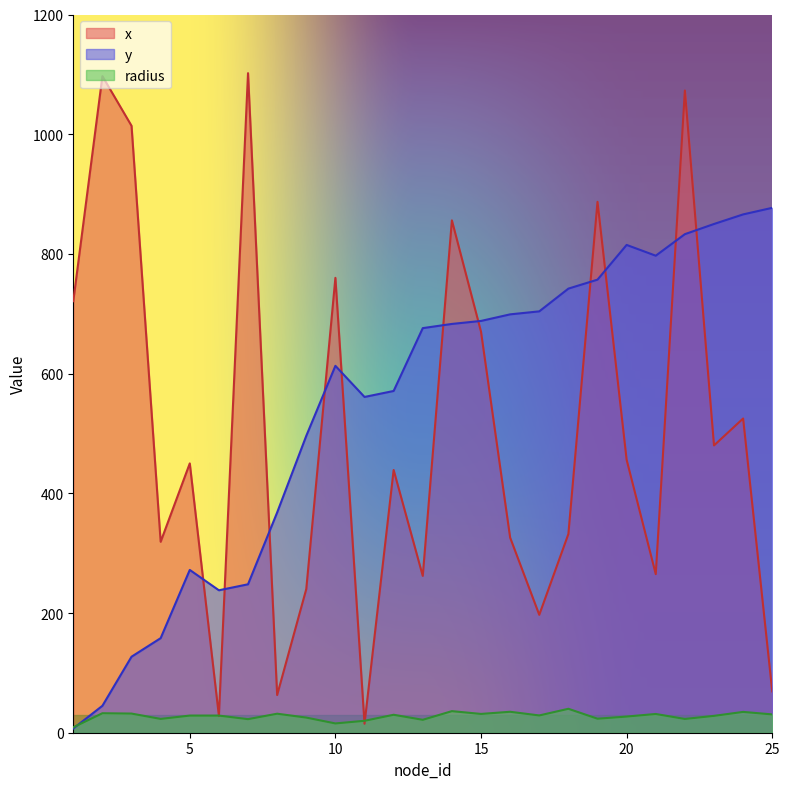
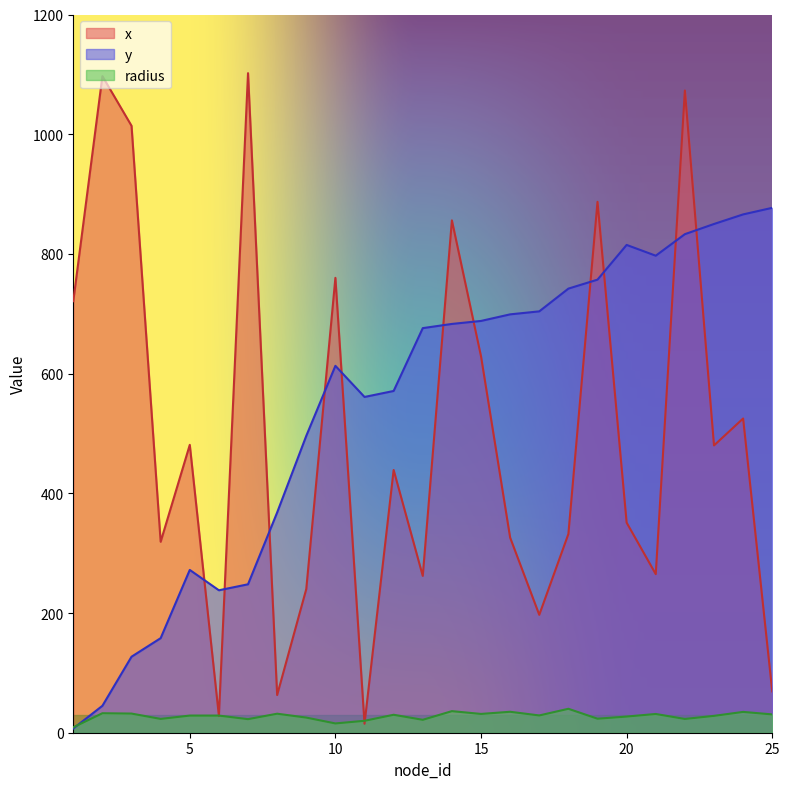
x, 5: 450 -> 480
x, 15: 670 -> 630
x, 20: 460 -> 350
